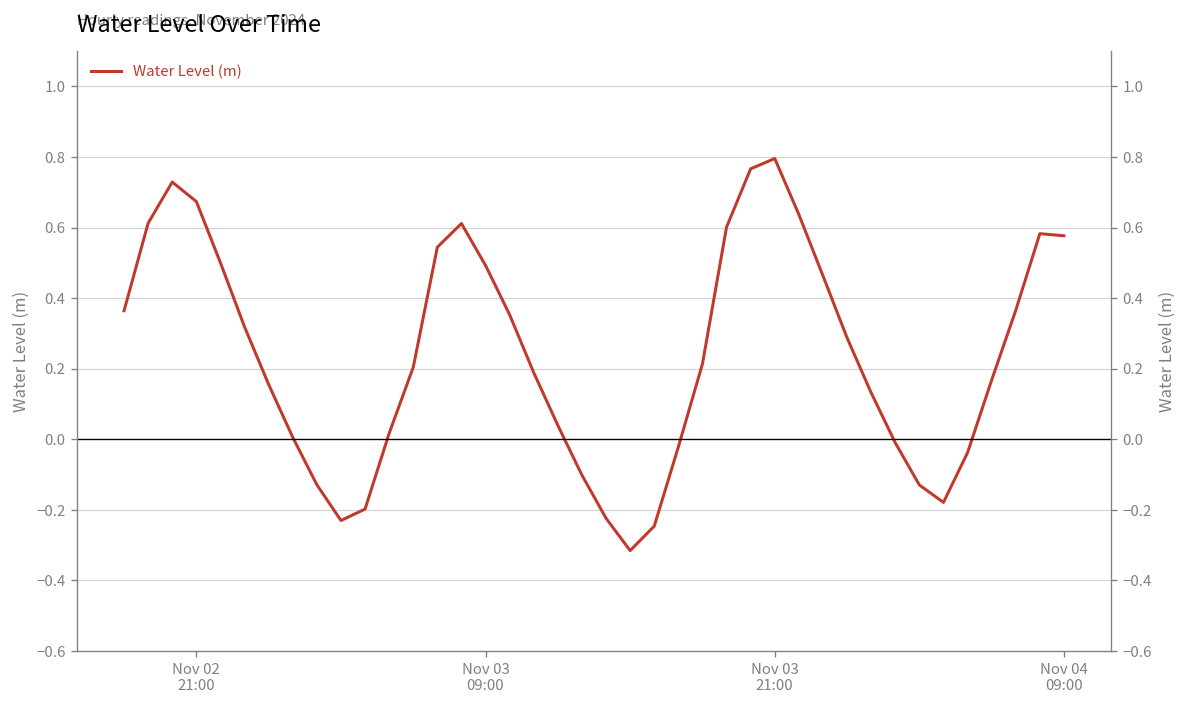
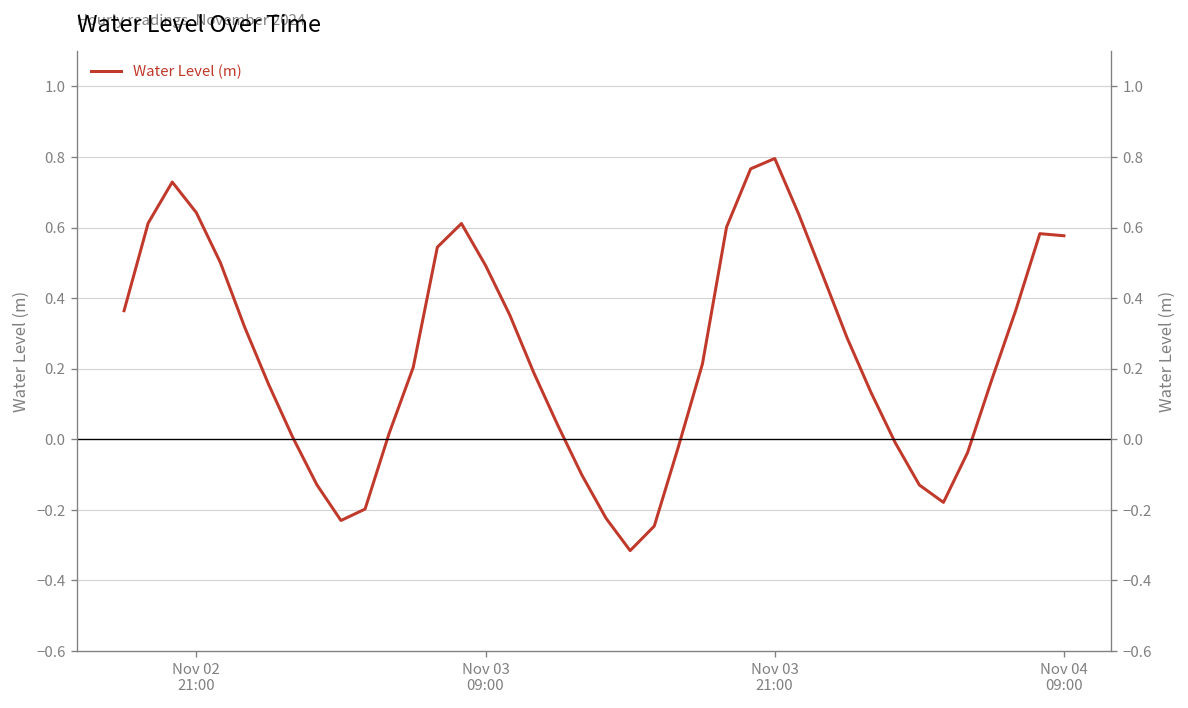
Nov 02 21:00: 0.67 -> 0.64
